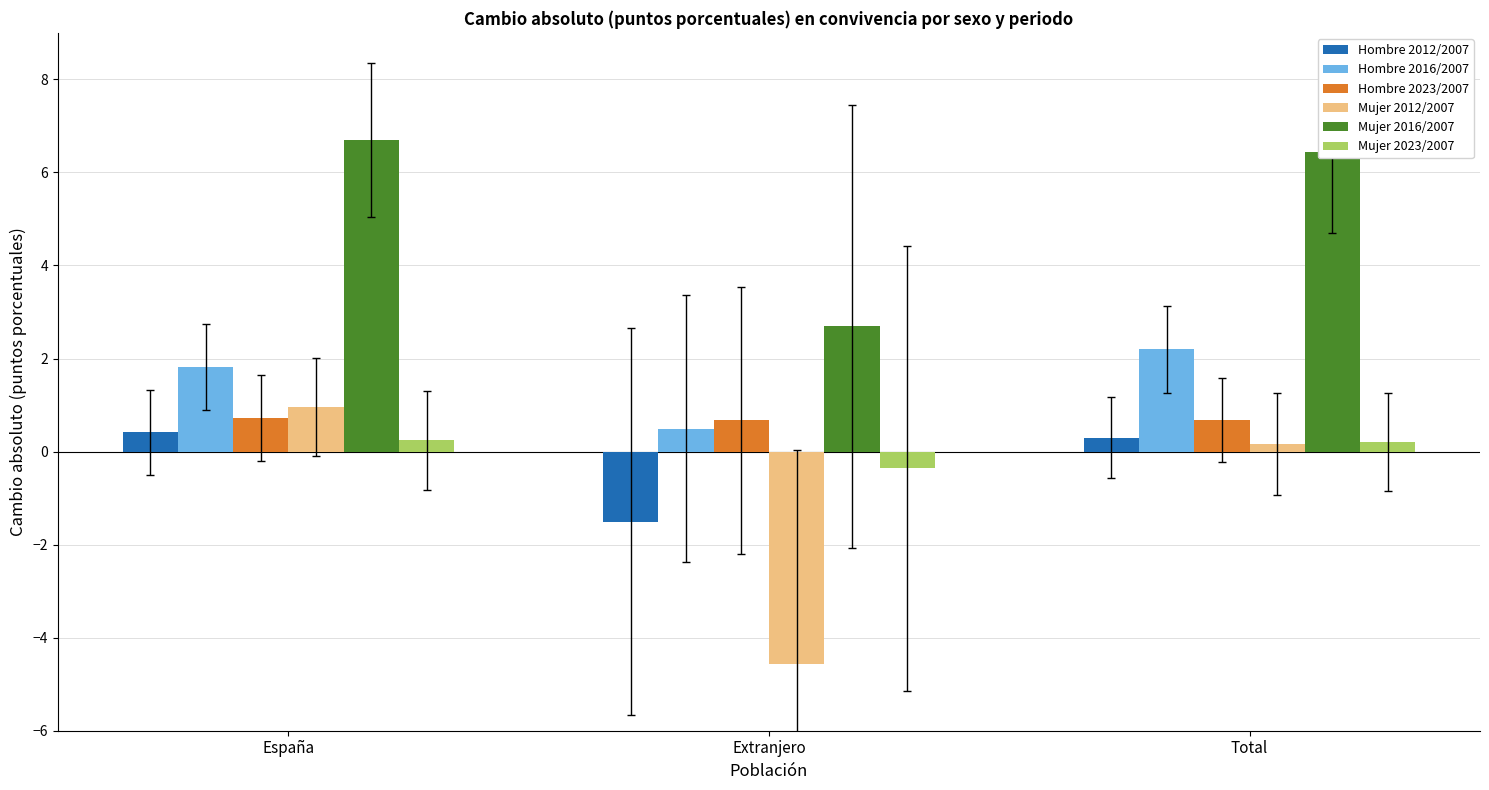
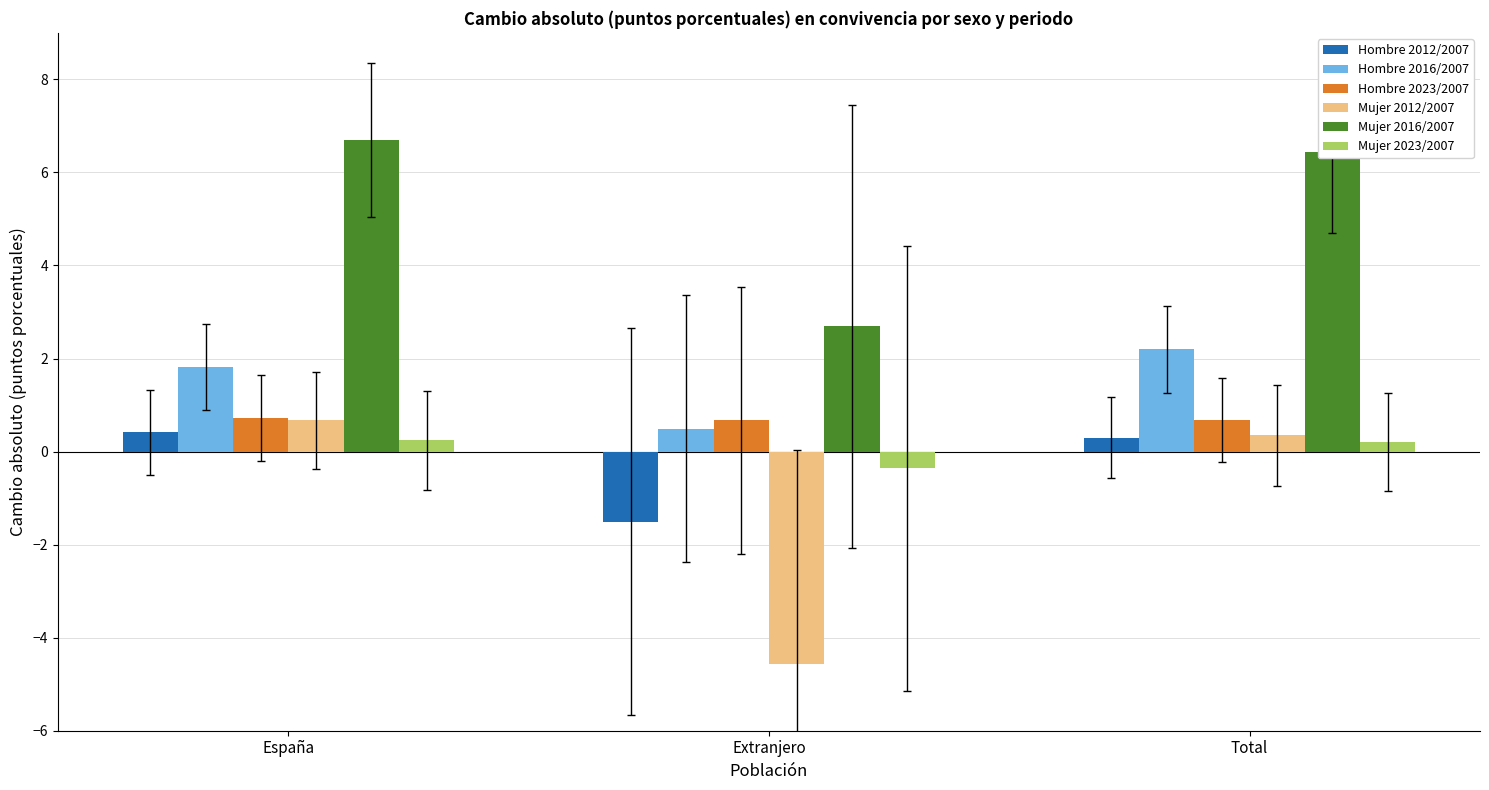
Mujer 2012/2007, España: 1.0 -> 0.7
Mujer 2012/2007, Total: 0.2 -> 0.3
